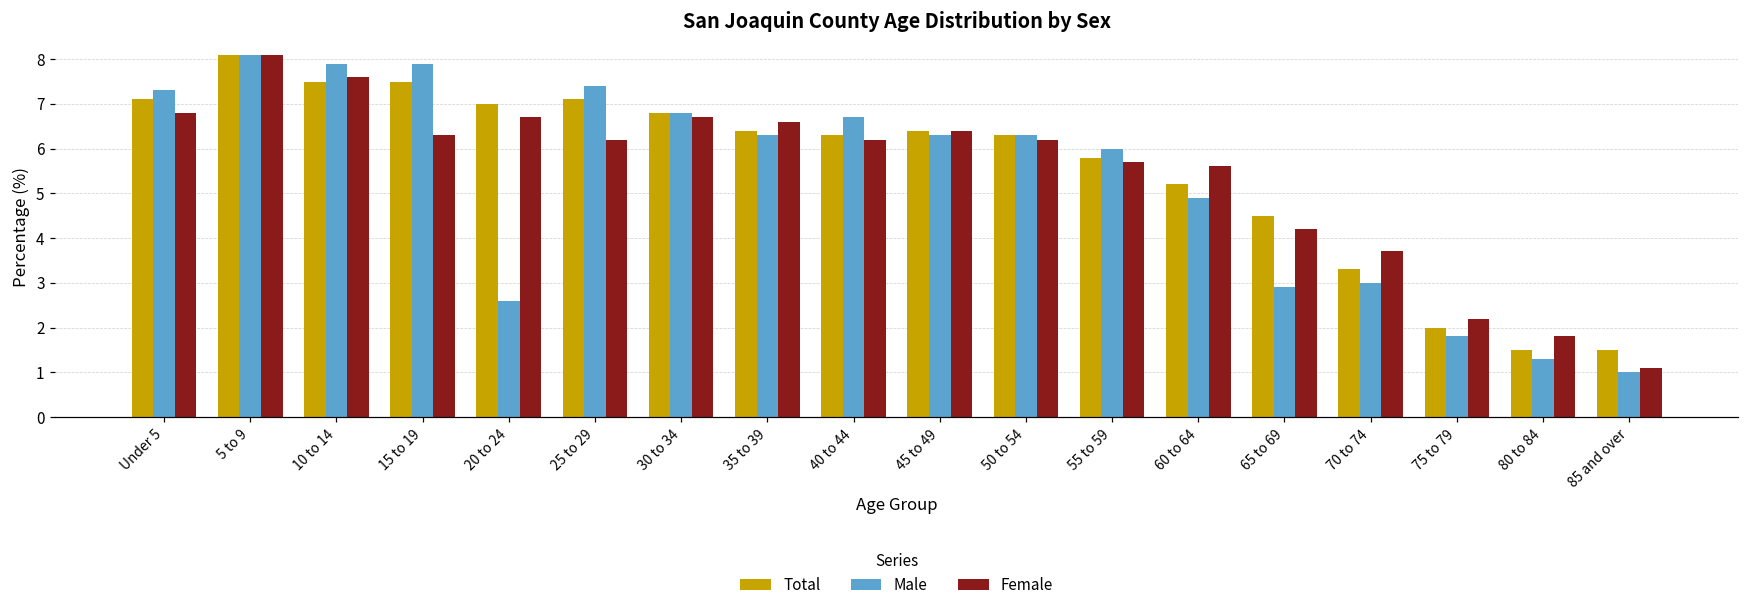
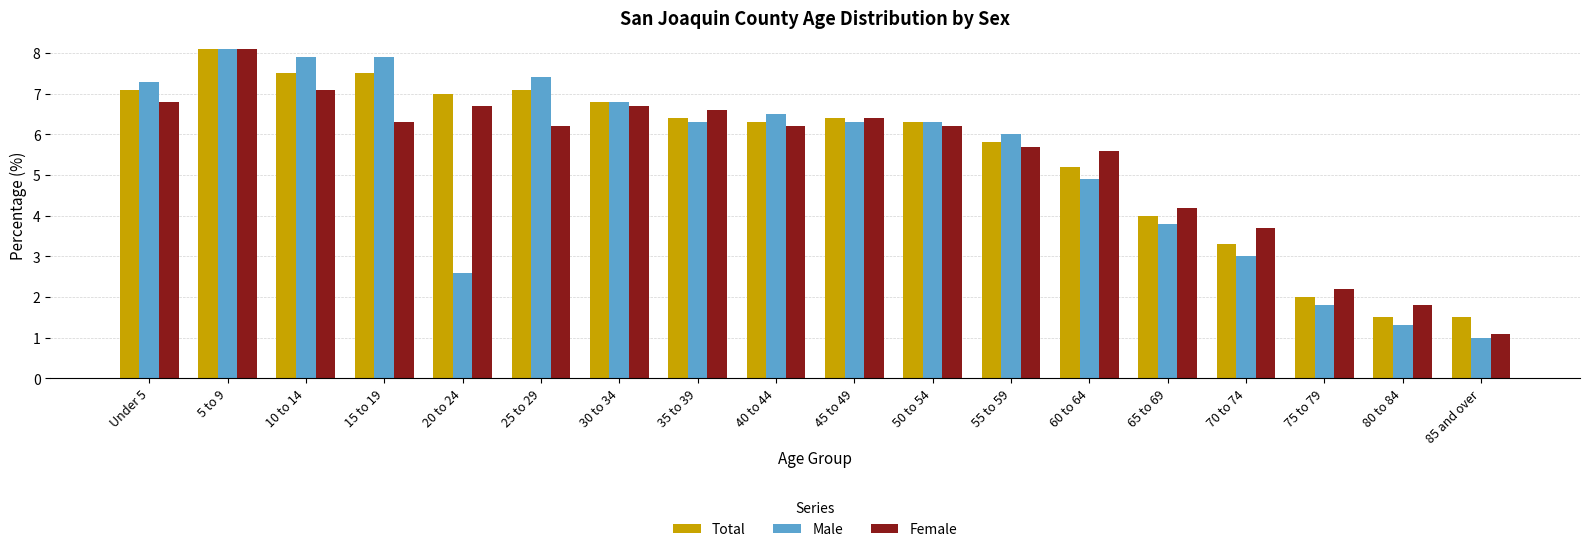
Female, 10 to 14: 7.6 -> 7.1
Male, 40 to 44: 6.7 -> 6.5
Total, 65 to 69: 4.5 -> 4.0
Male, 65 to 69: 2.9 -> 3.8
